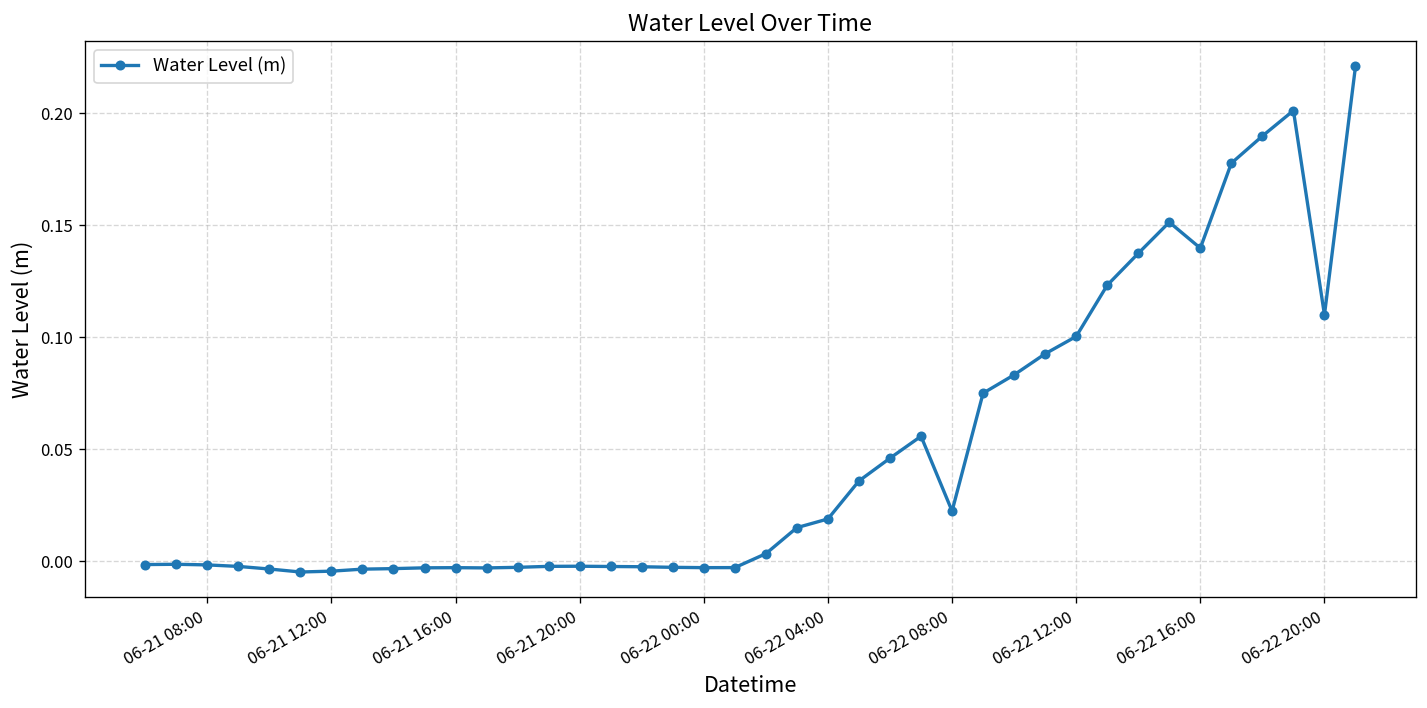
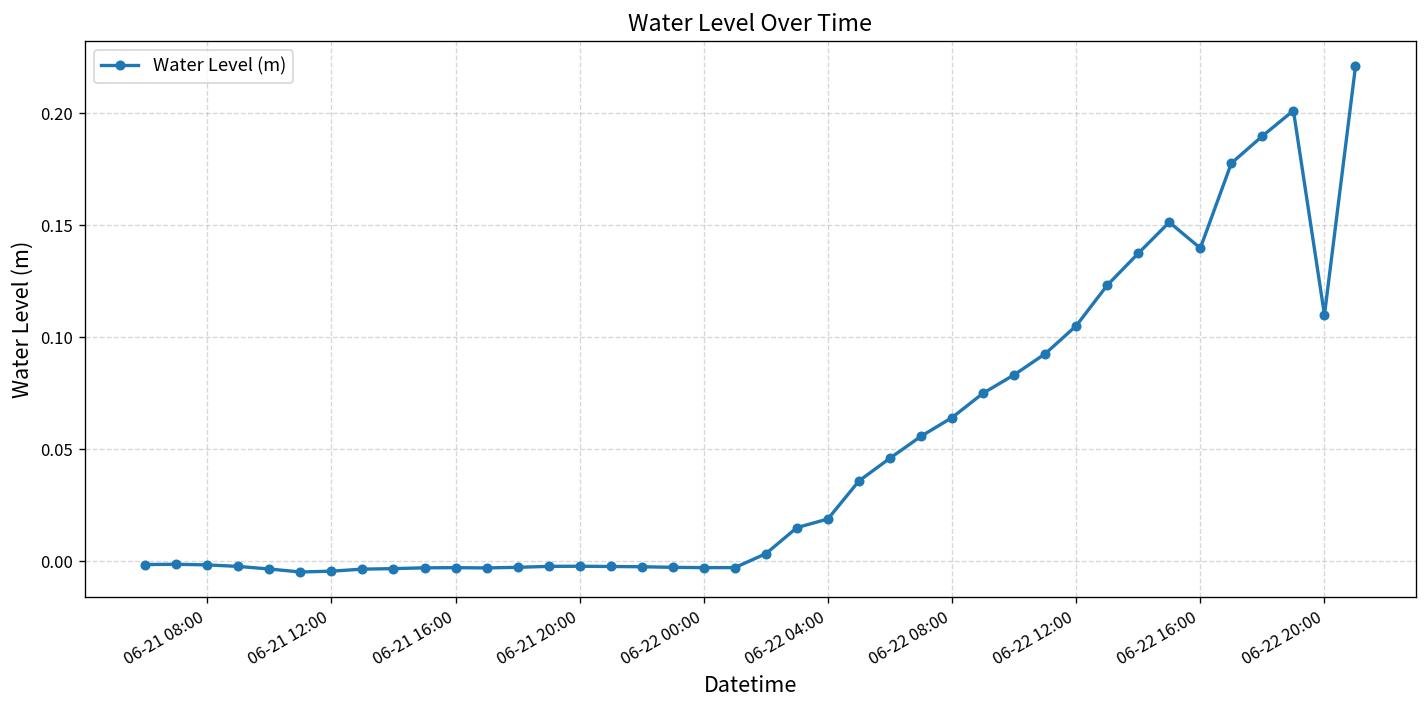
06-22 08:00: 0.022 -> 0.064
06-22 12:00: 0.100 -> 0.105
